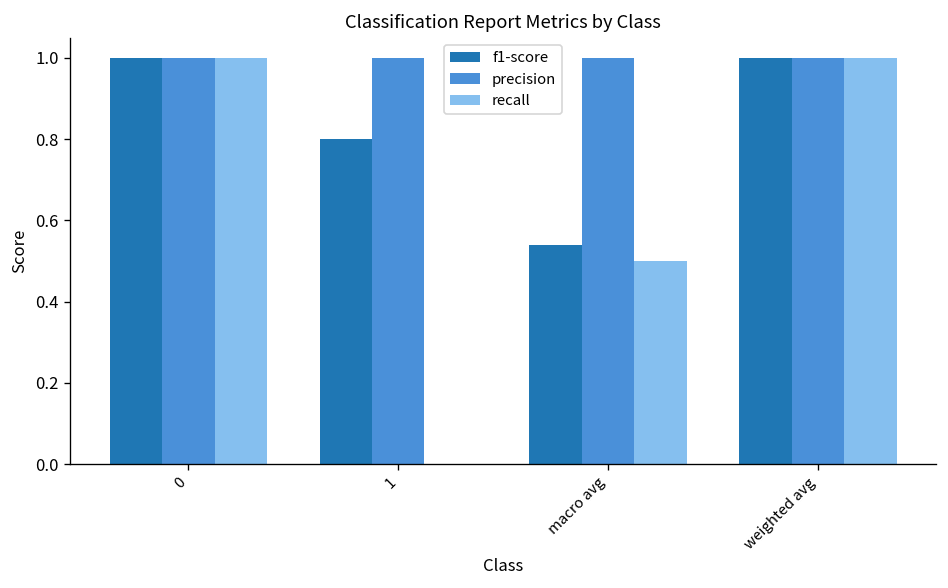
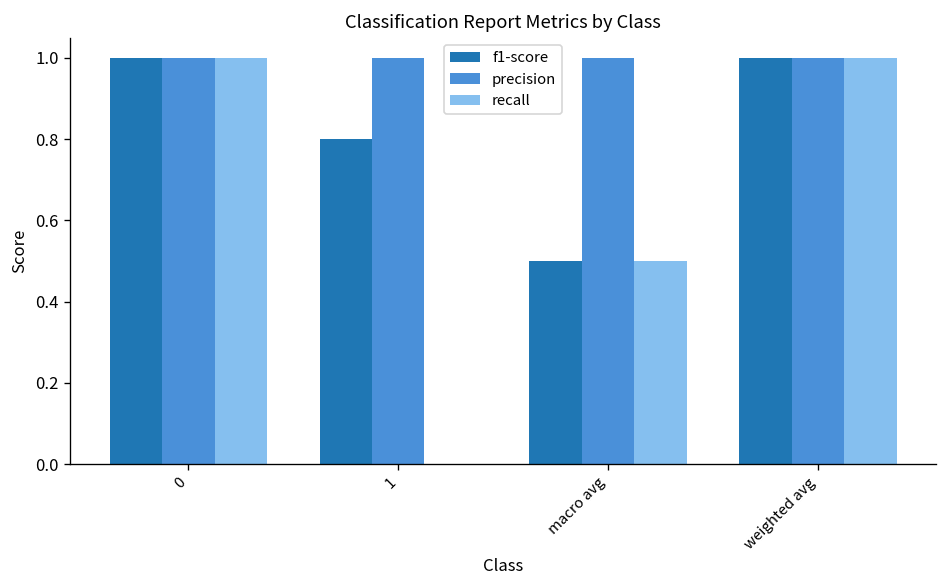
f1-score, macro avg: 0.54 -> 0.50
